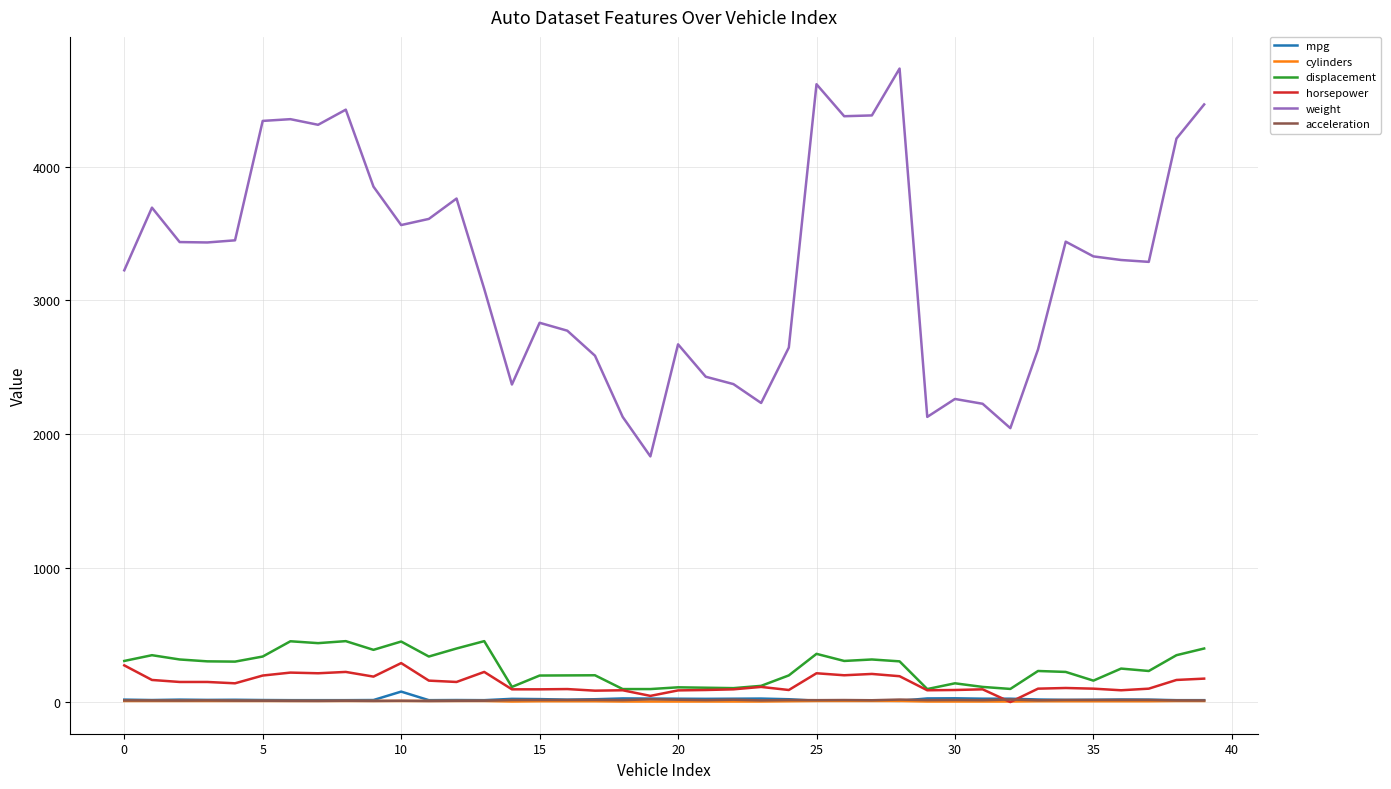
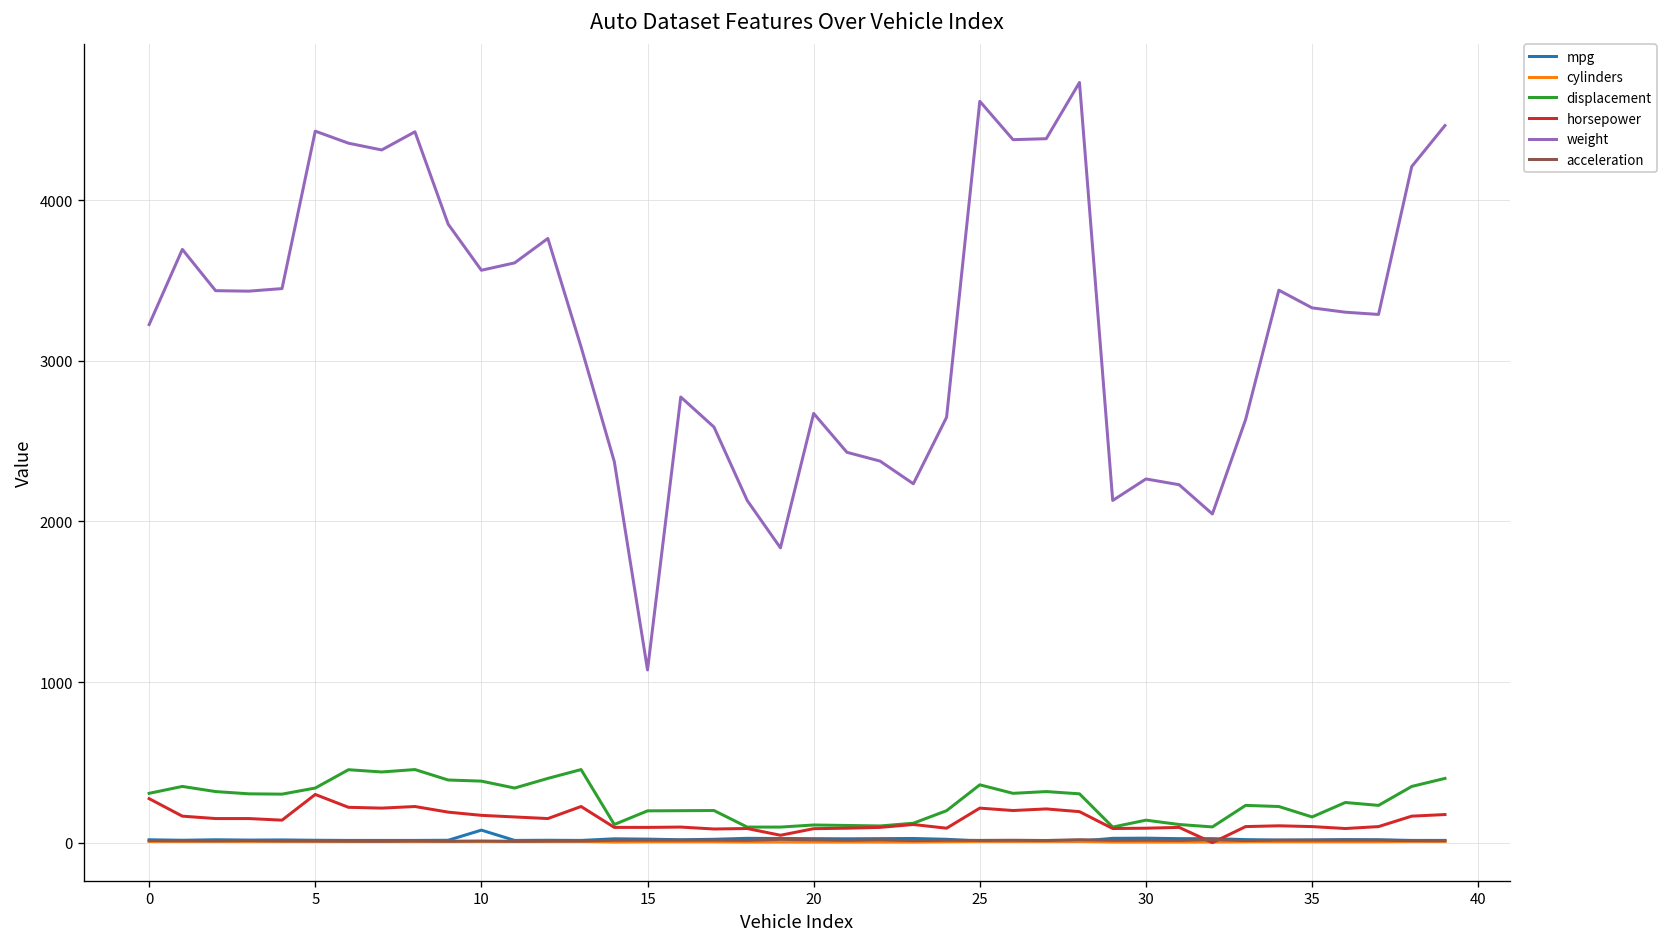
horsepower, 5: 200 -> 300
weight, 5: 4340 -> 4430
displacement, 10: 450 -> 380
horsepower, 10: 290 -> 170
weight, 15: 2830 -> 1080
